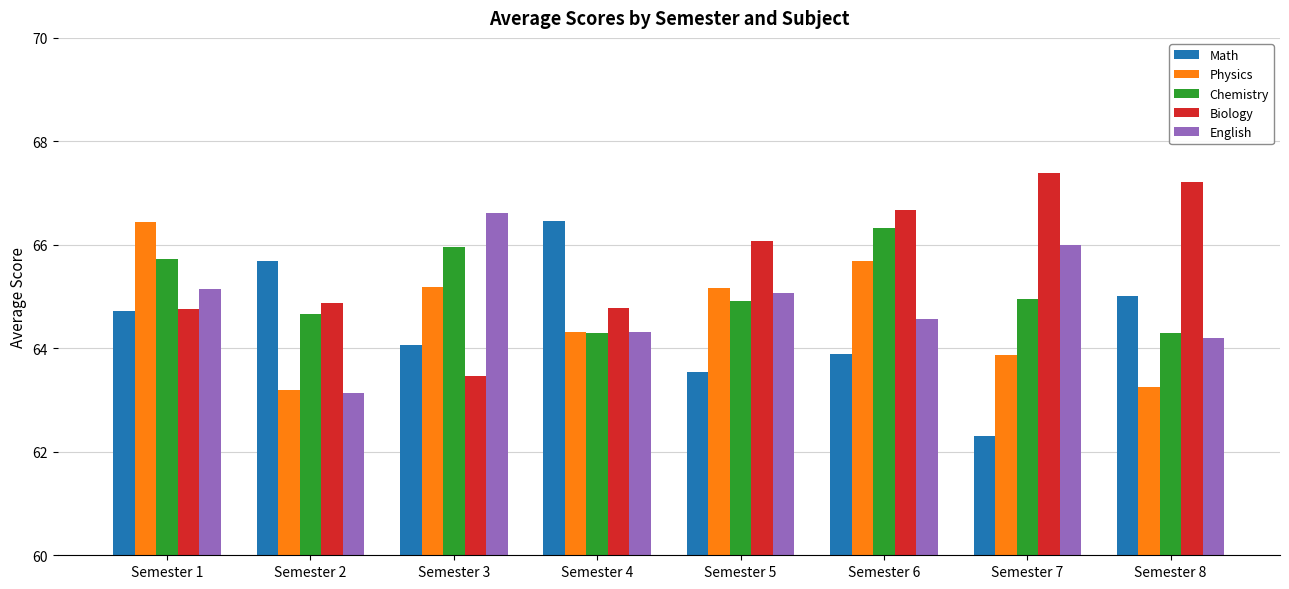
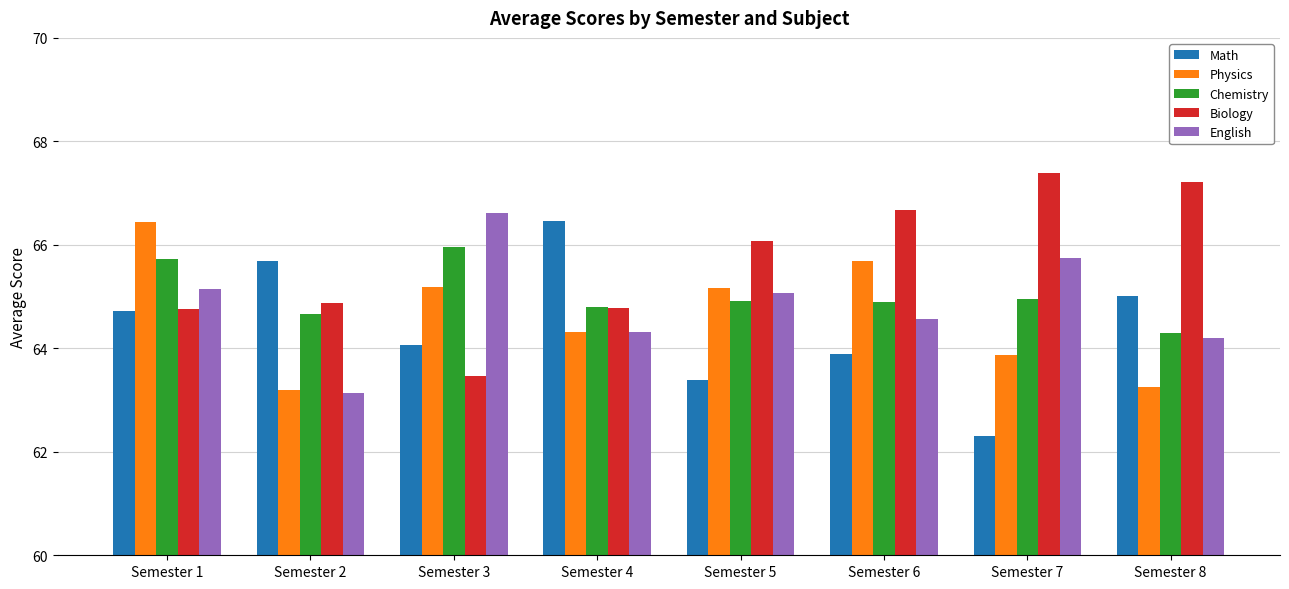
Chemistry, Semester 4: 64.3 -> 64.8
Math, Semester 5: 63.6 -> 63.4
Chemistry, Semester 6: 66.3 -> 64.9
English, Semester 7: 66.0 -> 65.7
